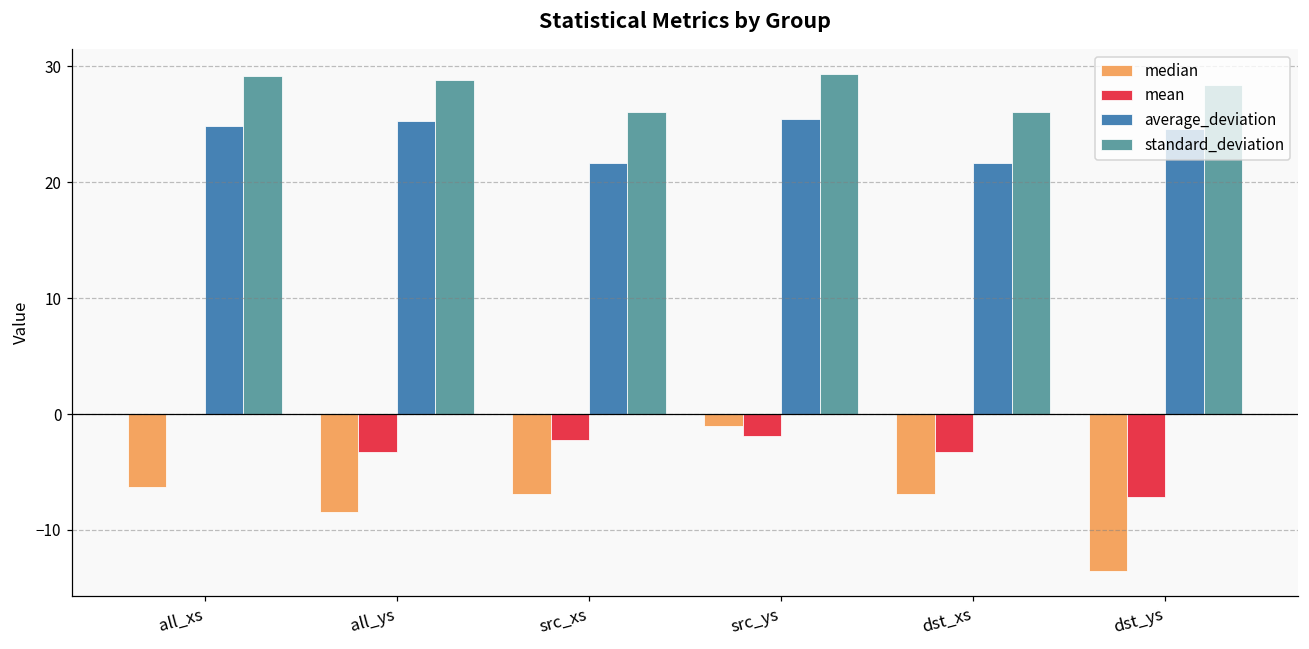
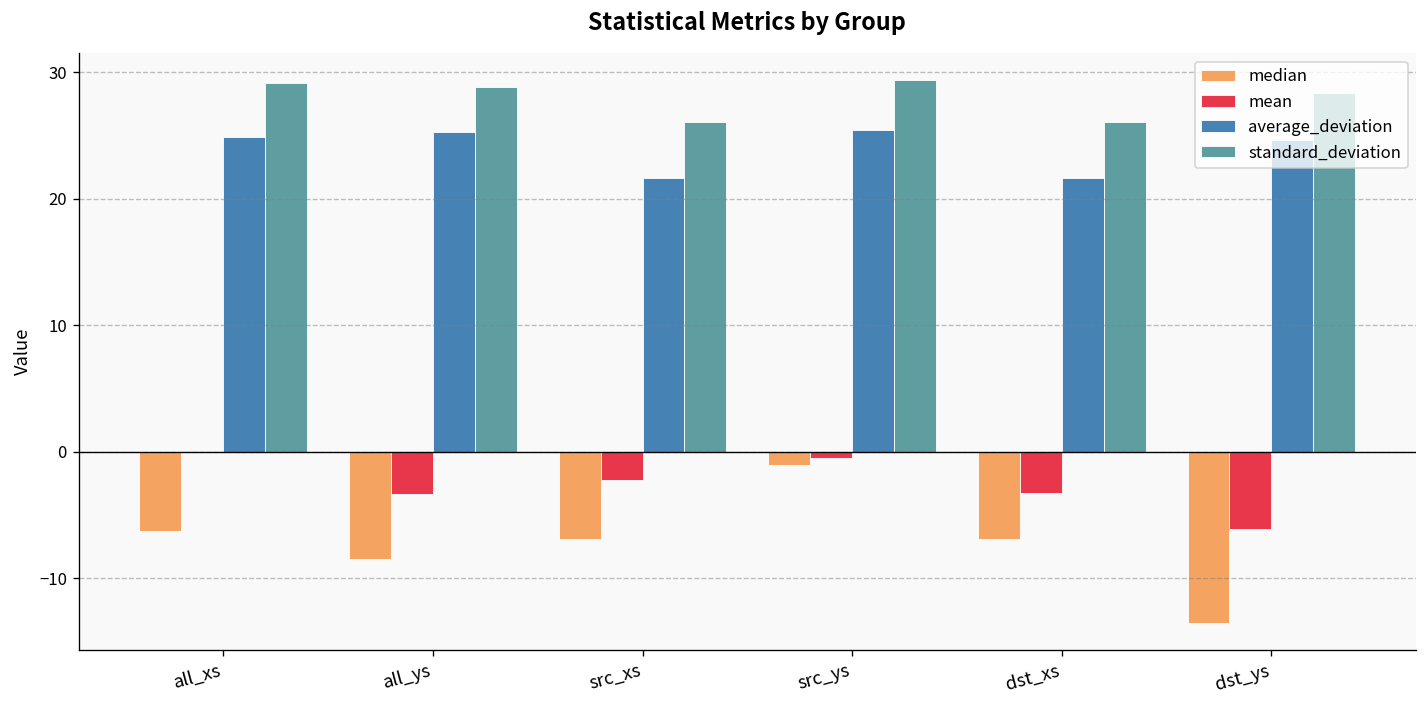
mean, src_ys: -1.9 -> -0.5
mean, dst_ys: -7.2 -> -6.1
